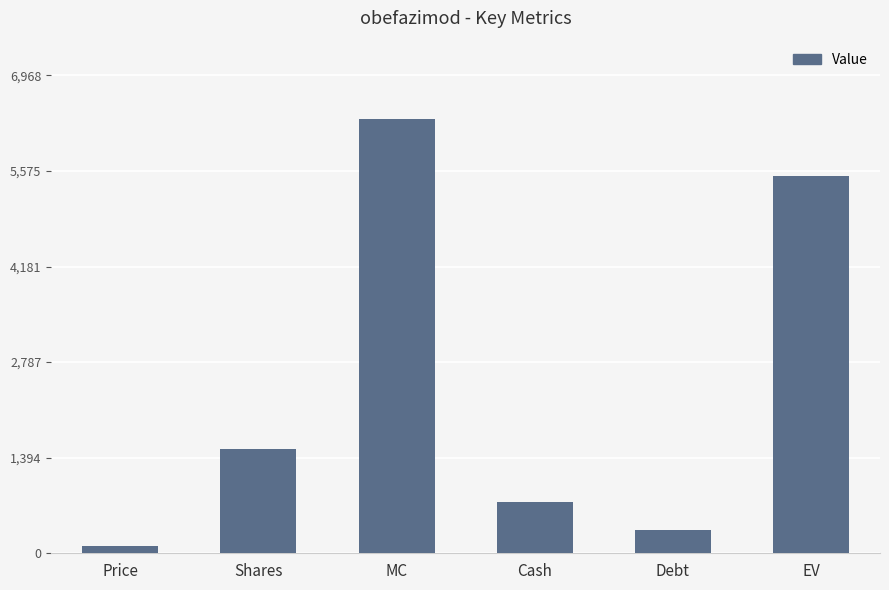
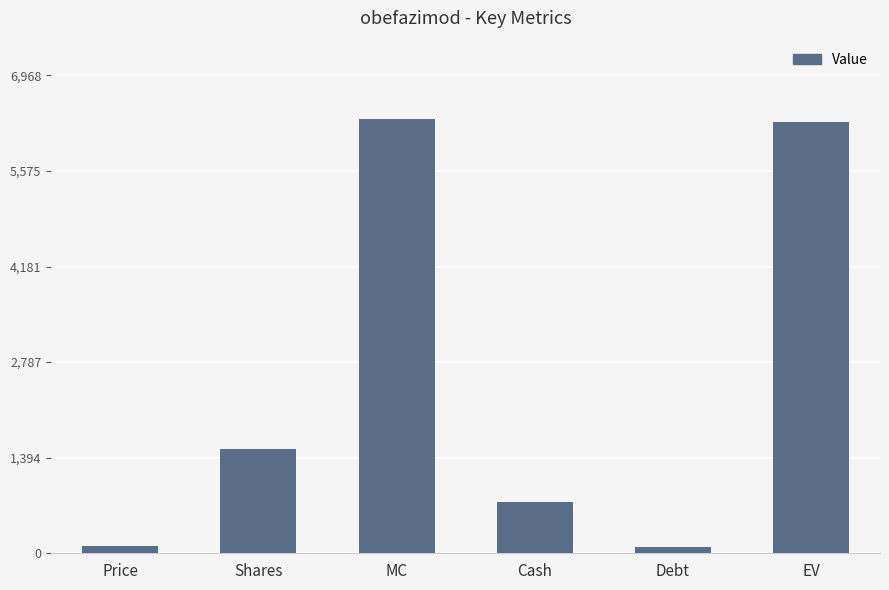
Debt: 300 -> 100
EV: 5,500 -> 6,300
